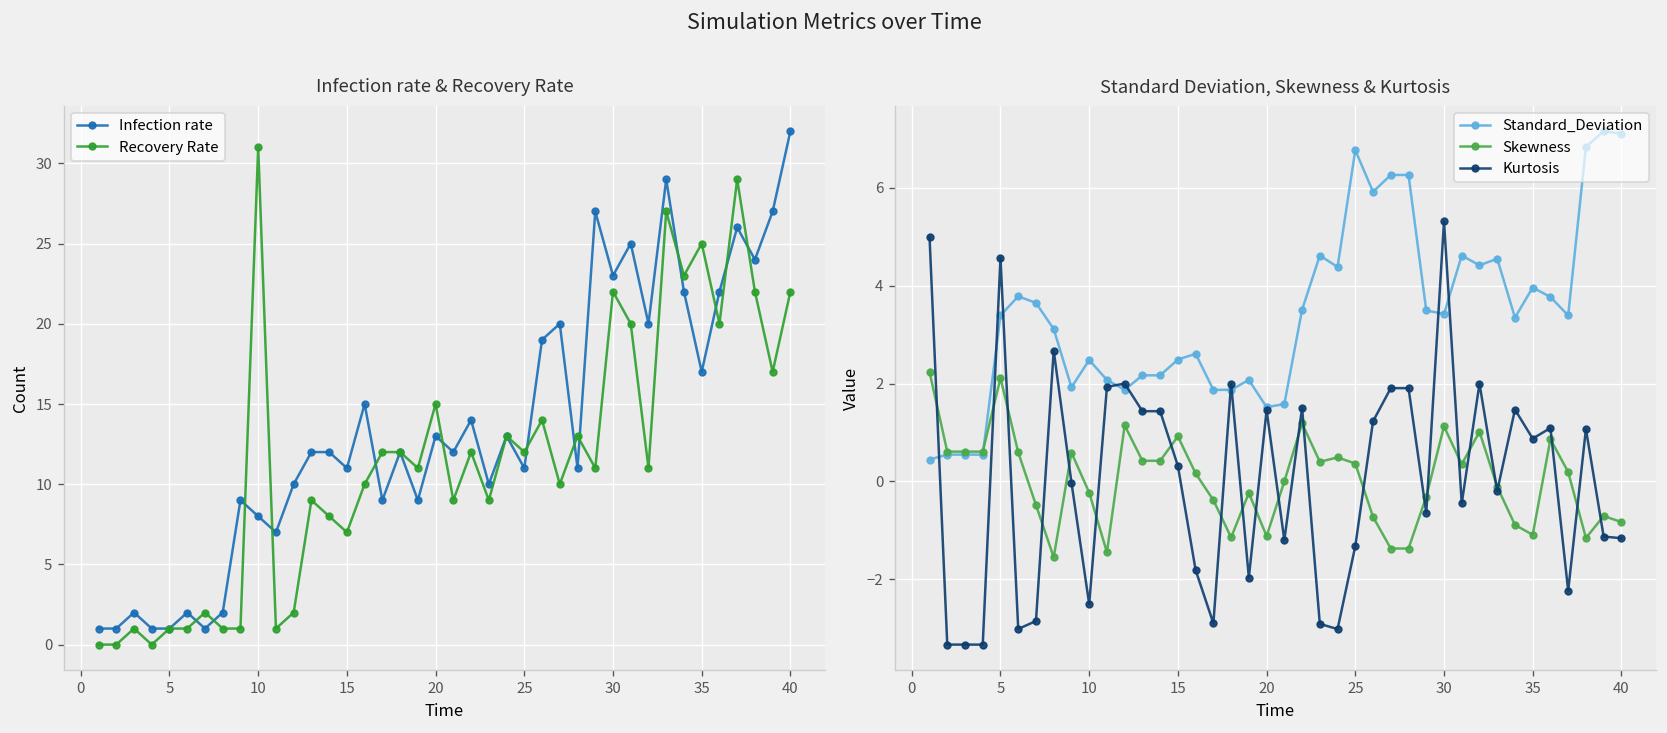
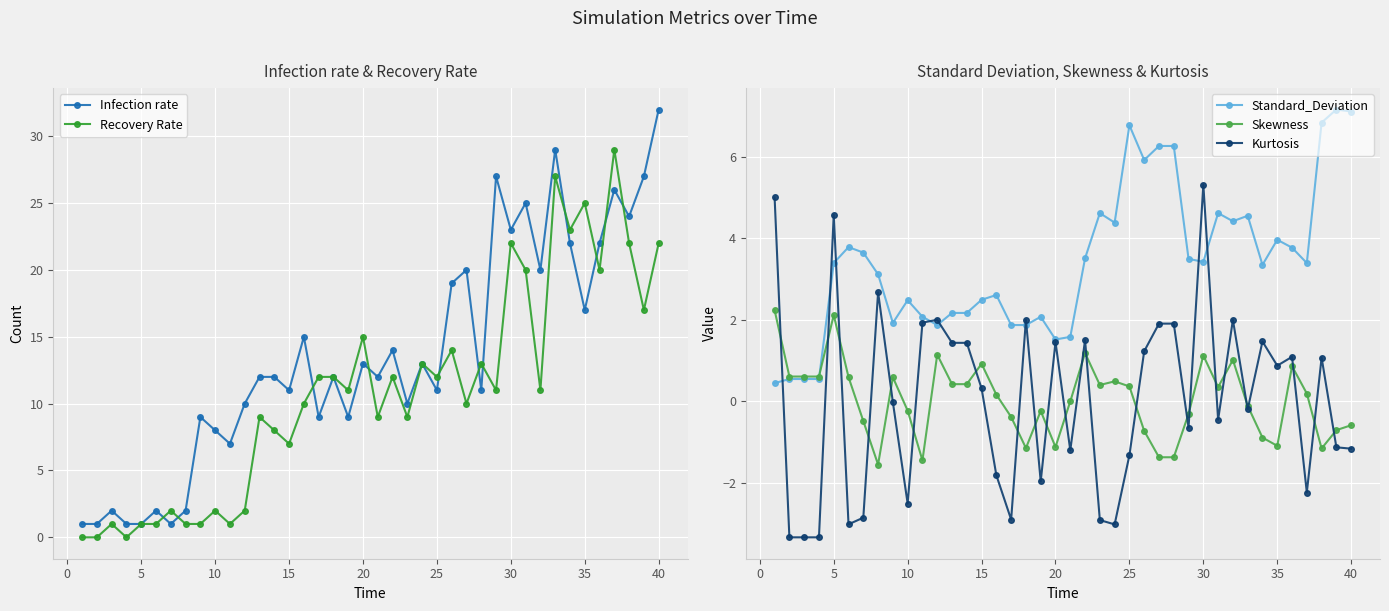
Infection rate & Recovery Rate, Recovery Rate, 10: 31 -> 2
Standard Deviation, Skewness & Kurtosis, Skewness, 40: -0.8 -> -0.6
